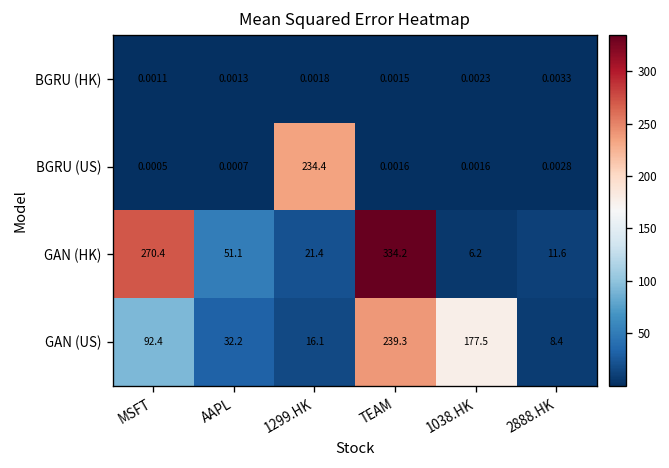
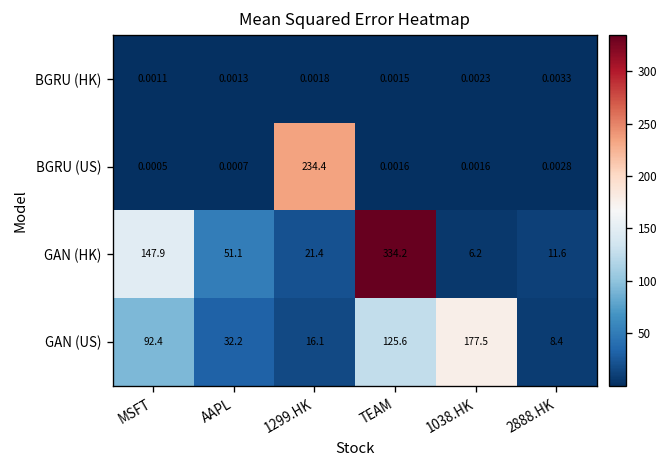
GAN (HK), MSFT: 270.4 -> 147.9
GAN (US), TEAM: 239.3 -> 125.6
